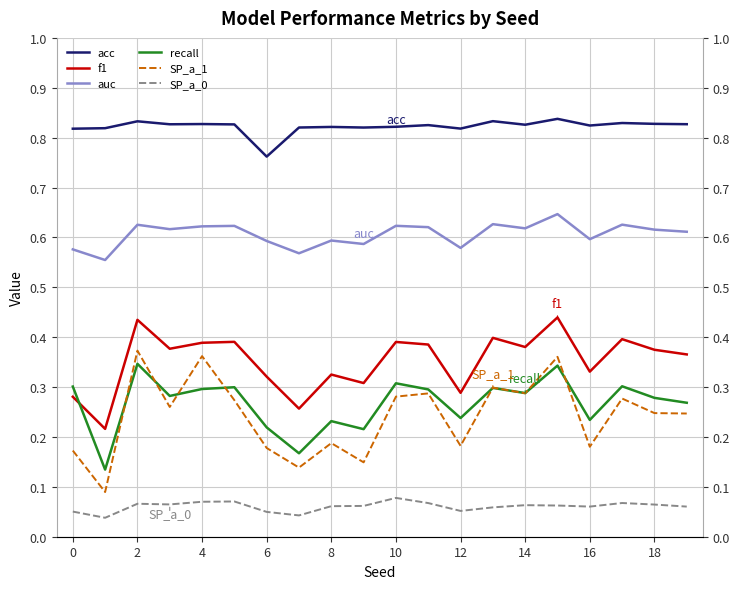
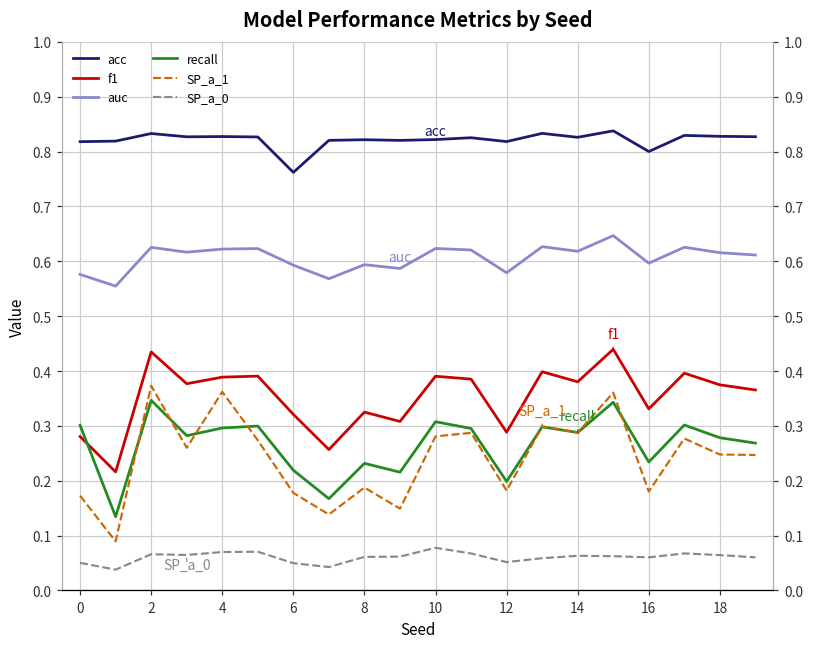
recall, 12: 0.24 -> 0.20
acc, 16: 0.82 -> 0.80
